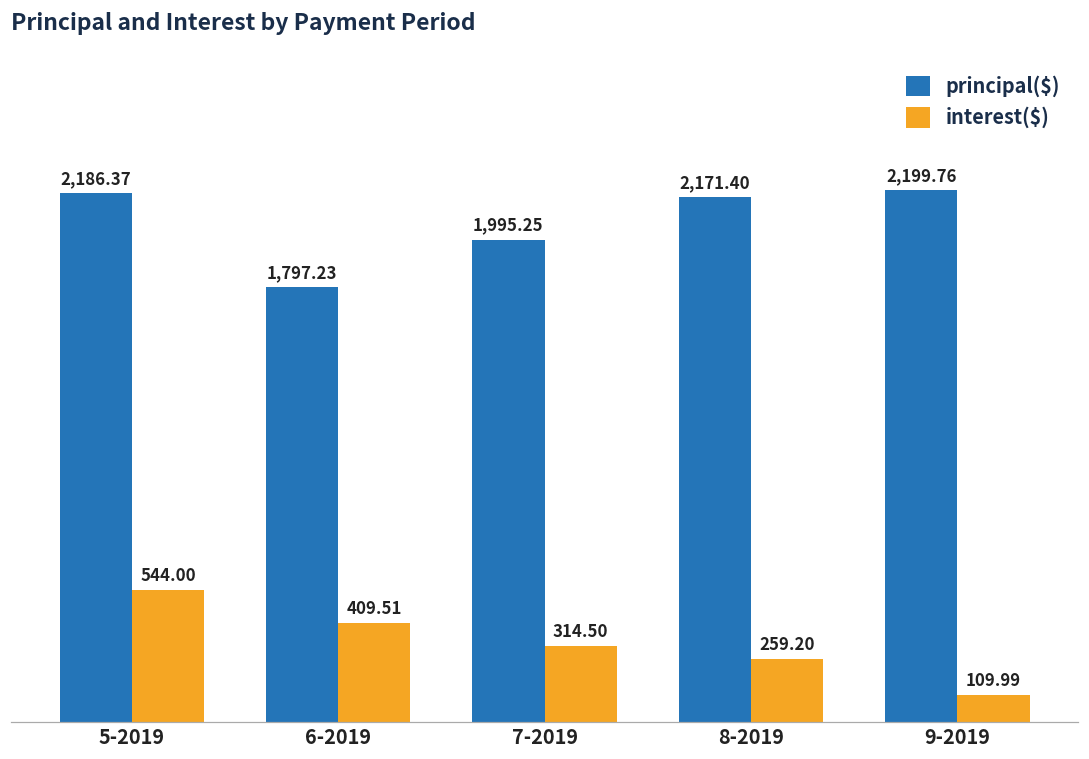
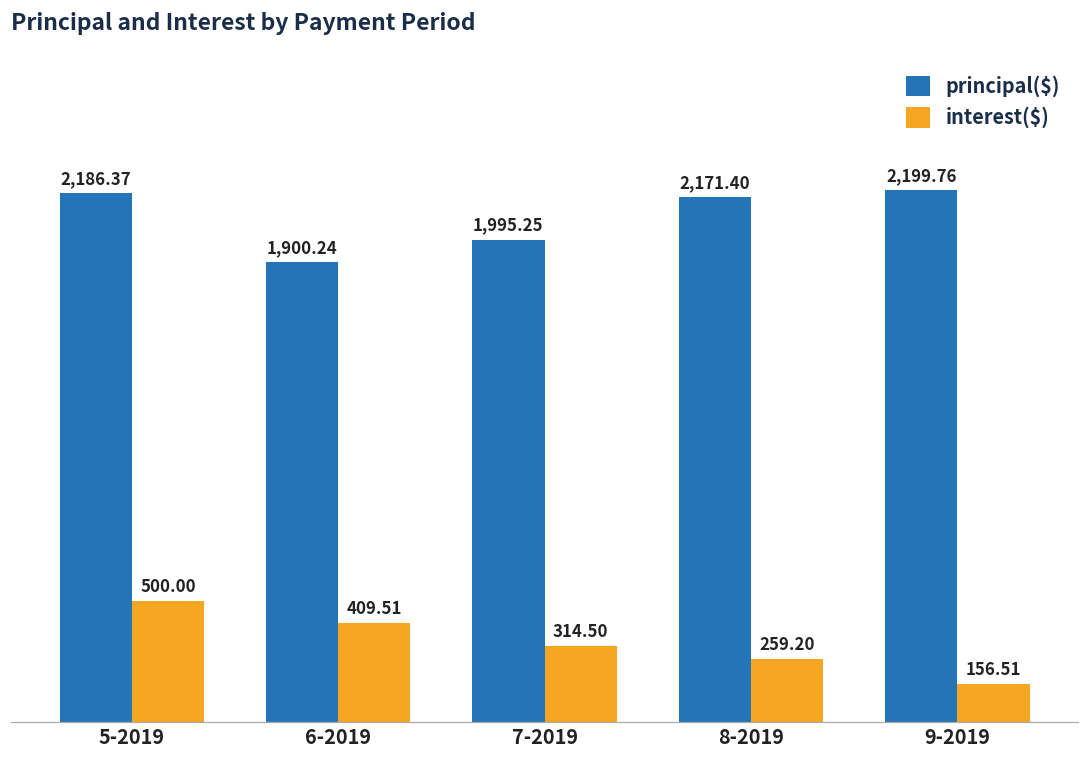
interest($), 5-2019: 544.00 -> 500.00
principal($), 6-2019: 1,797.23 -> 1,900.24
interest($), 9-2019: 109.99 -> 156.51
